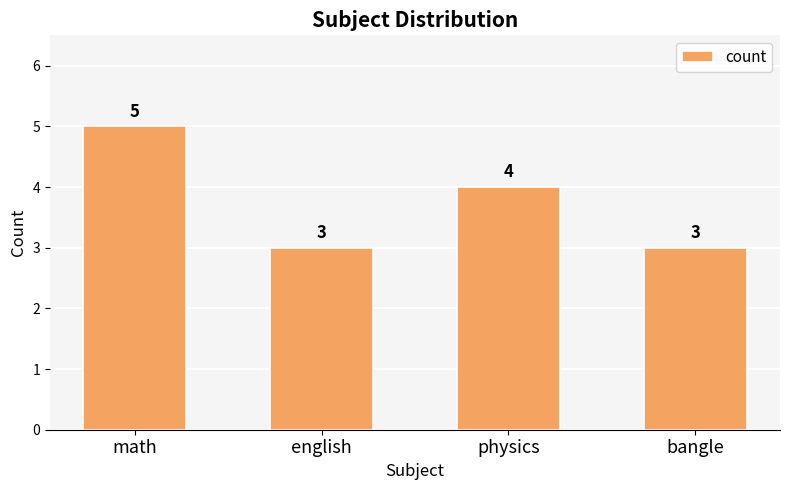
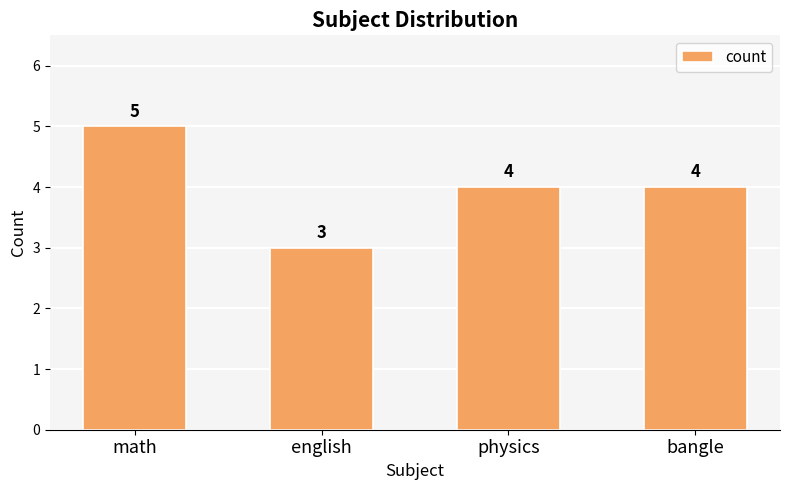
bangle: 3 -> 4
